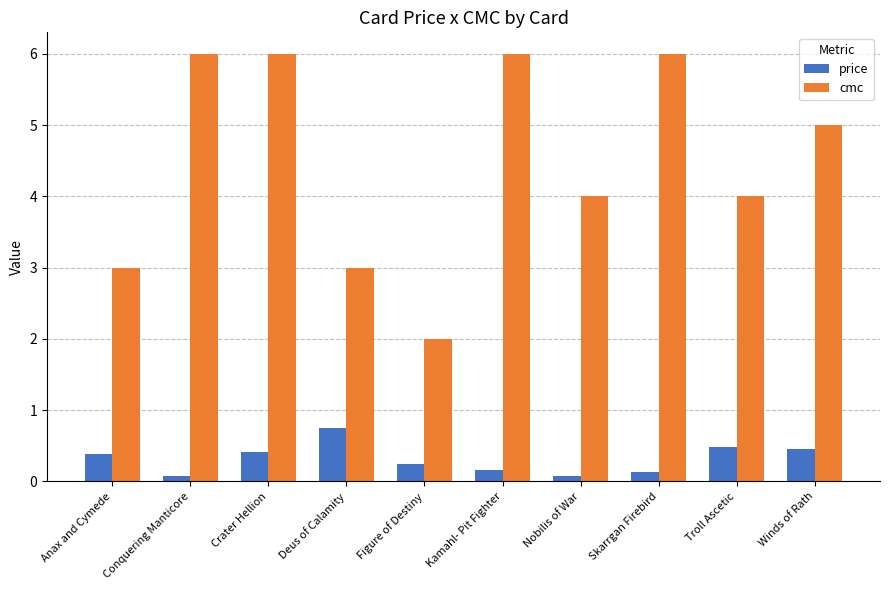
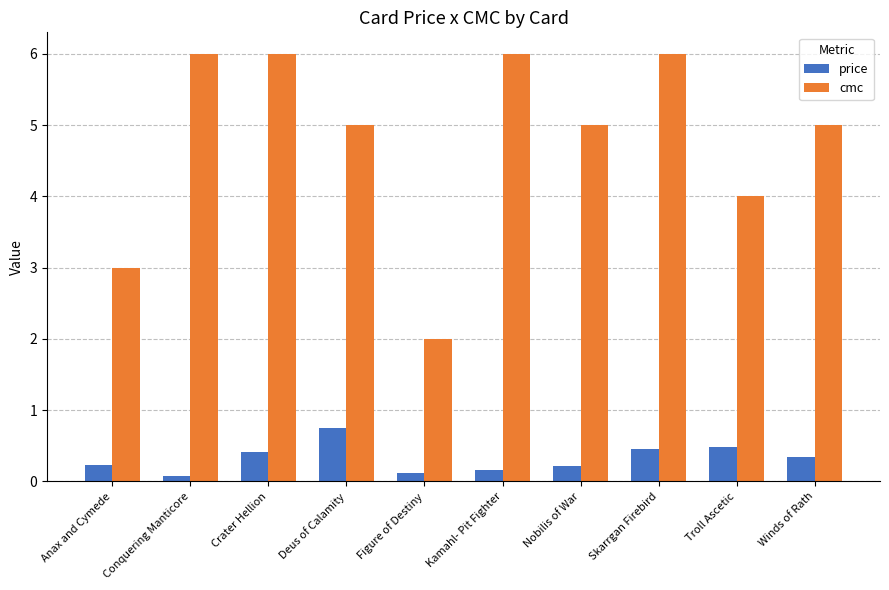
price, Anax and Cymede: 0.4 -> 0.2
cmc, Deus of Calamity: 3 -> 5
price, Figure of Destiny: 0.2 -> 0.1
price, Nobilis of War: 0.1 -> 0.2
cmc, Nobilis of War: 4 -> 5
price, Skarrgan Firebird: 0.1 -> 0.5
price, Winds of Rath: 0.5 -> 0.3
